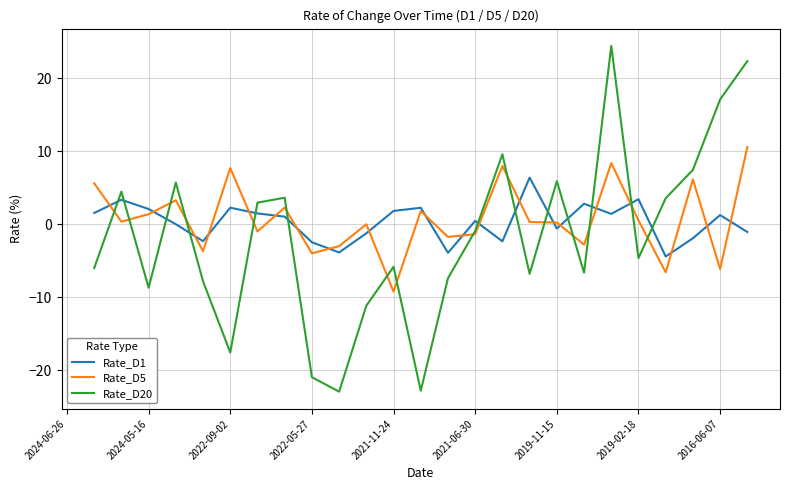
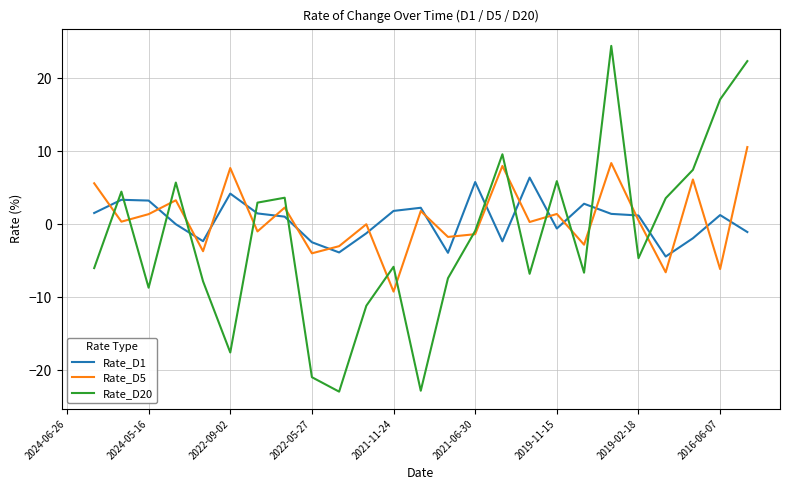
Rate_D1, 2024-05-16: 2 -> 3
Rate_D1, 2022-09-02: 2 -> 4
Rate_D1, 2021-06-30: 0 -> 6
Rate_D5, 2019-11-15: 0 -> 1
Rate_D1, 2019-02-18: 3 -> 1
